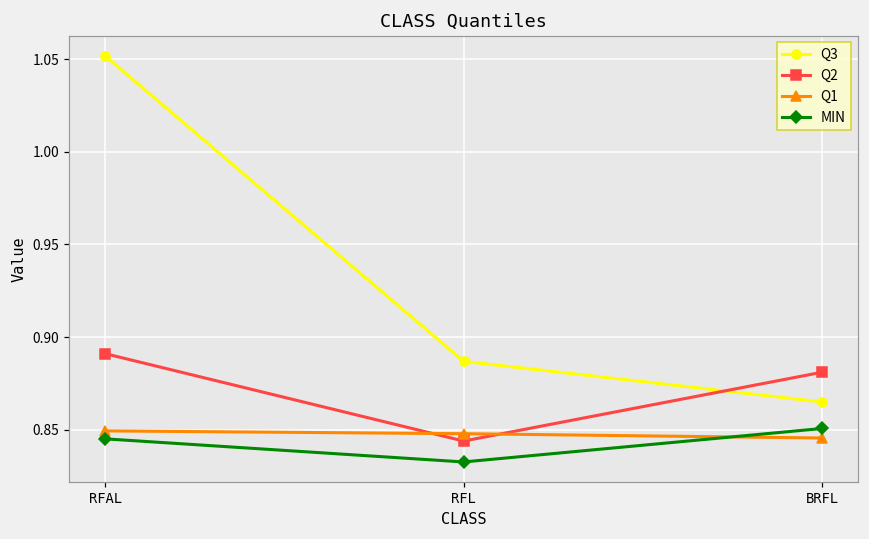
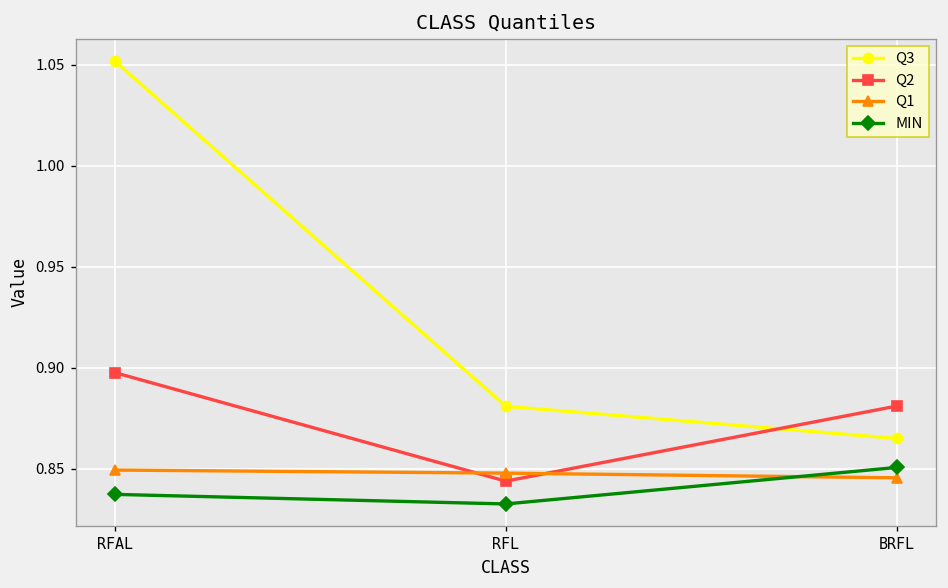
Q2, RFAL: 0.891 -> 0.898
MIN, RFAL: 0.845 -> 0.837
Q3, RFL: 0.887 -> 0.881
